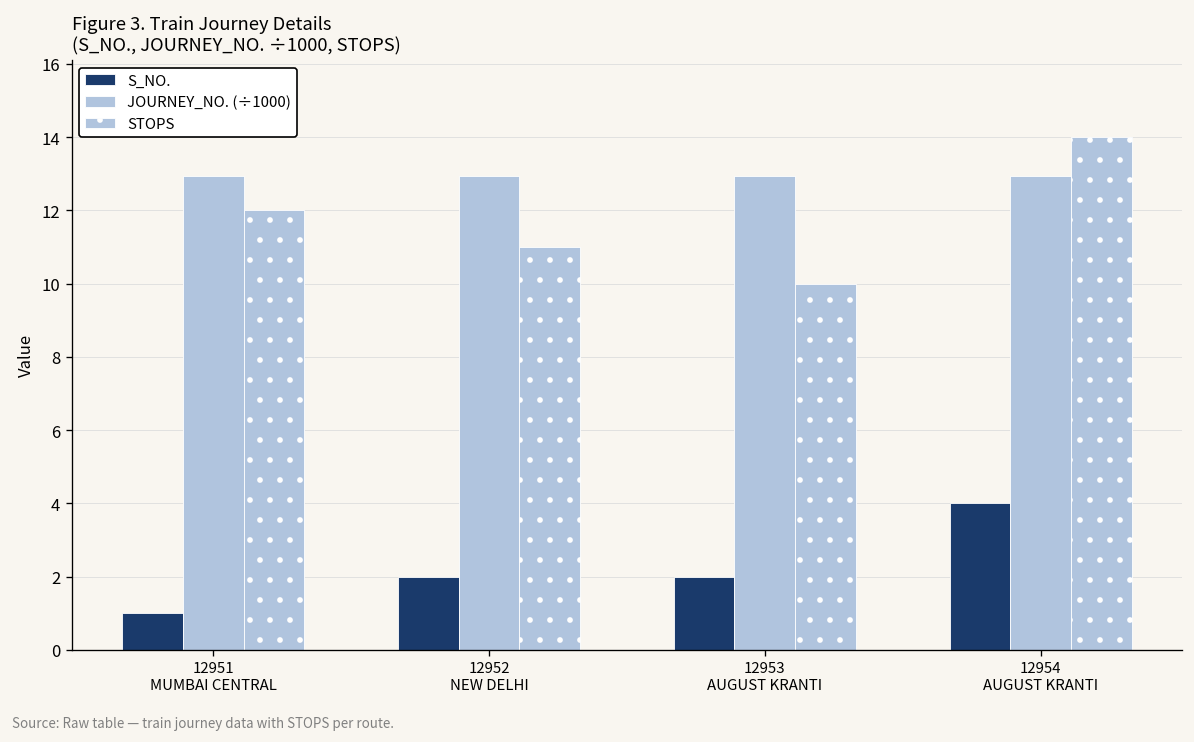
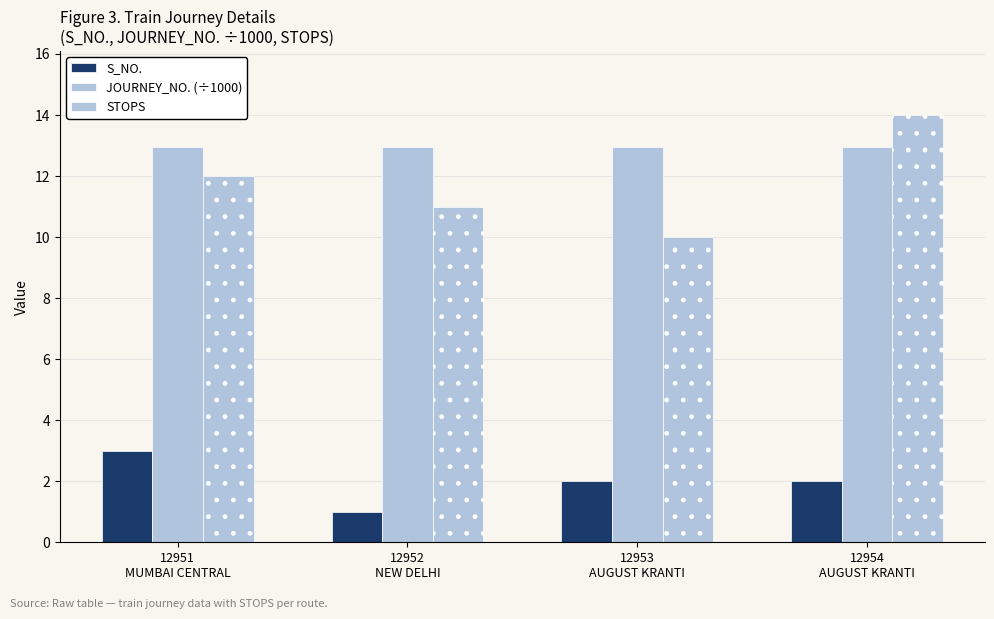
S_NO., 12951 MUMBAI CENTRAL: 1 -> 3
S_NO., 12952 NEW DELHI: 2 -> 1
S_NO., 12954 AUGUST KRANTI: 4 -> 2
